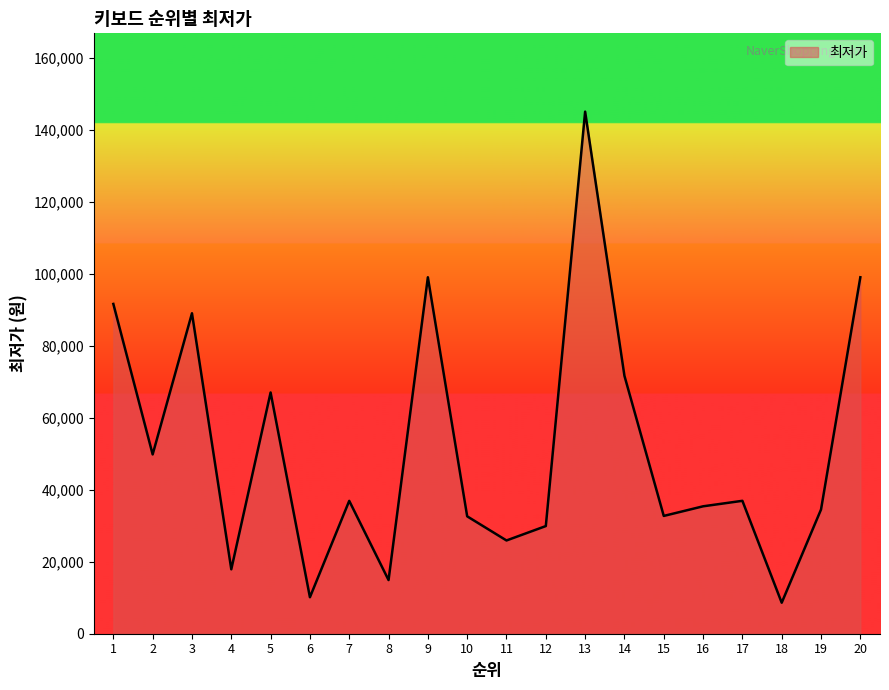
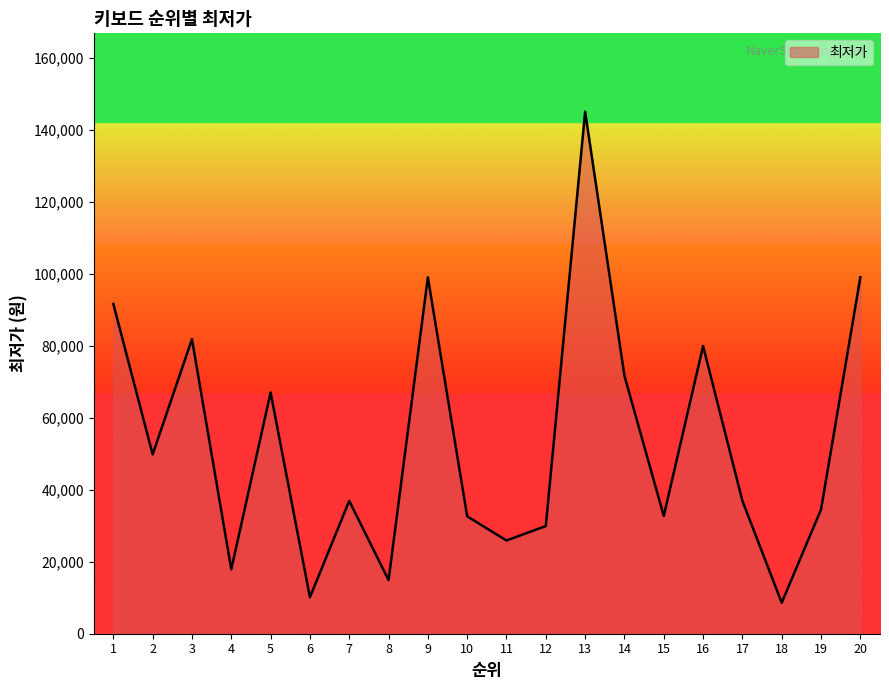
3: 89,000 -> 82,000
16: 35,000 -> 80,000
